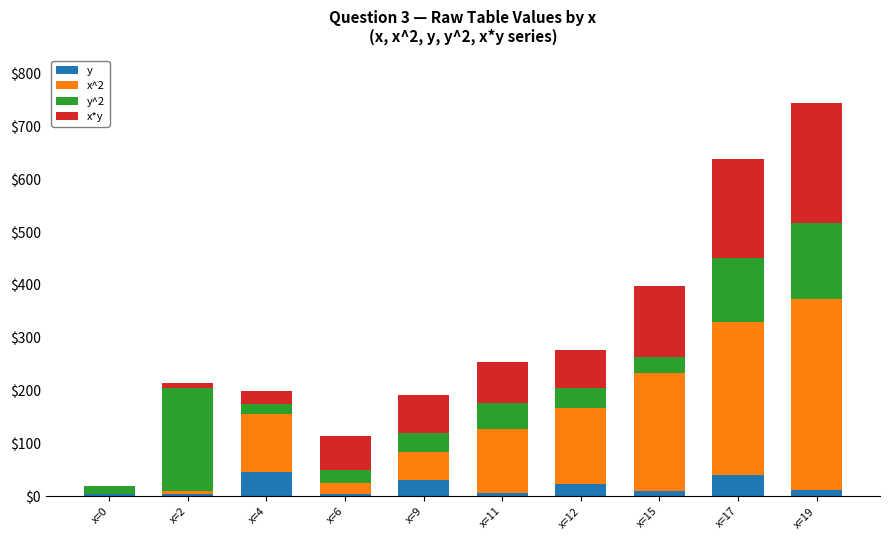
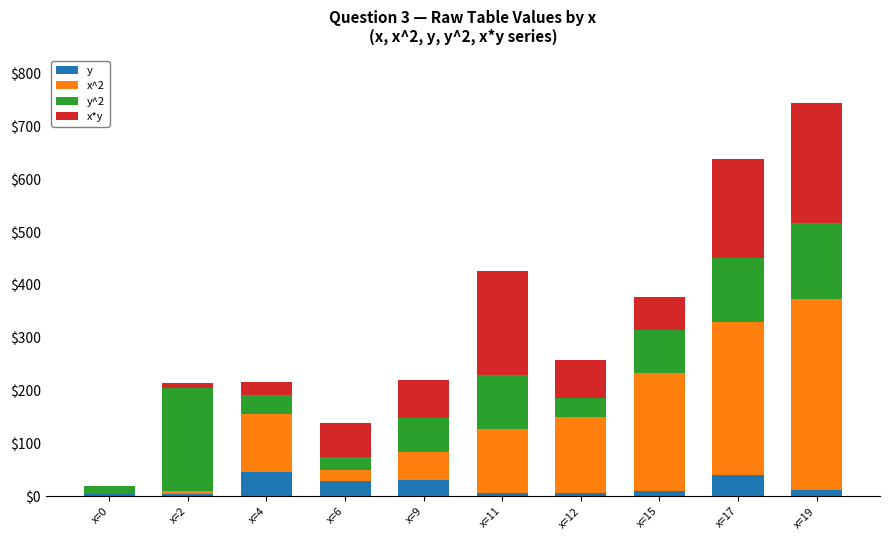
y^2, x=4: $20 -> $40
y, x=6: $10 -> $30
y^2, x=9: $40 -> $60
y^2, x=11: $50 -> $100
x*y, x=11: $80 -> $200
y, x=12: $20 -> $10
y^2, x=15: $30 -> $80
x*y, x=15: $140 -> $60
